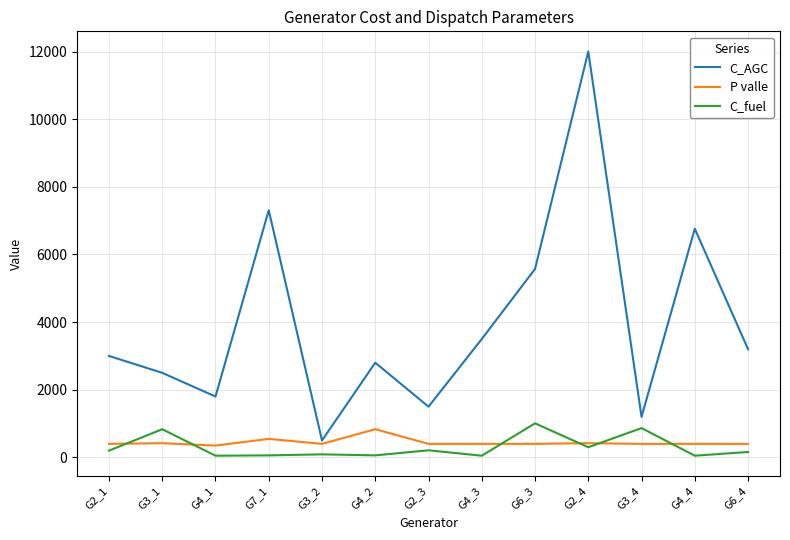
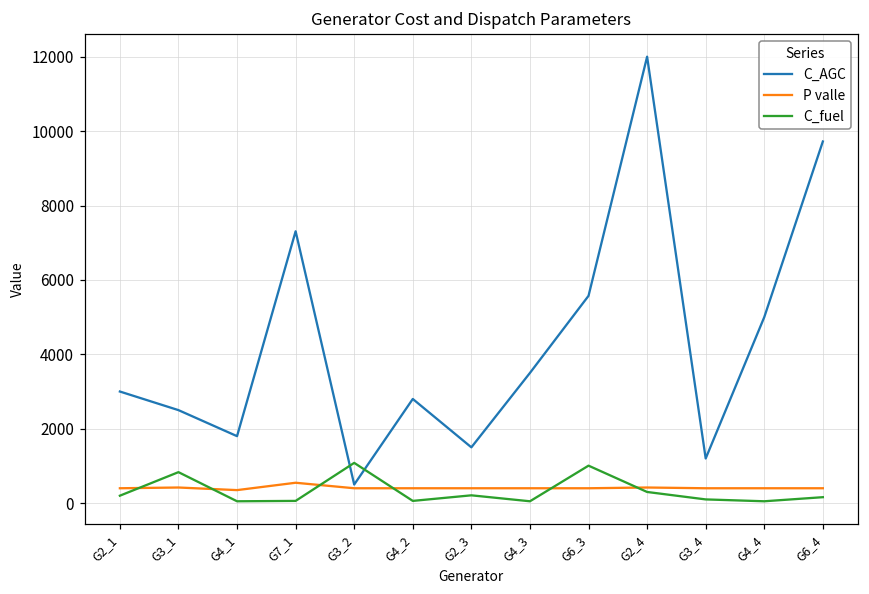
C_fuel, G3_2: 100 -> 1100
P valle, G4_2: 800 -> 400
C_fuel, G3_4: 900 -> 100
C_AGC, G4_4: 6800 -> 5000
C_AGC, G6_4: 3200 -> 9700
